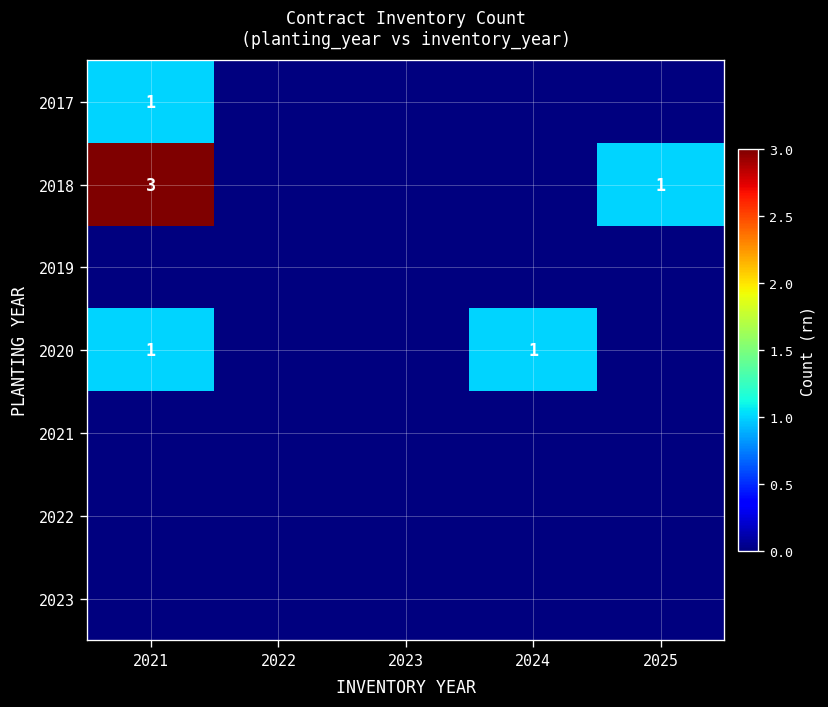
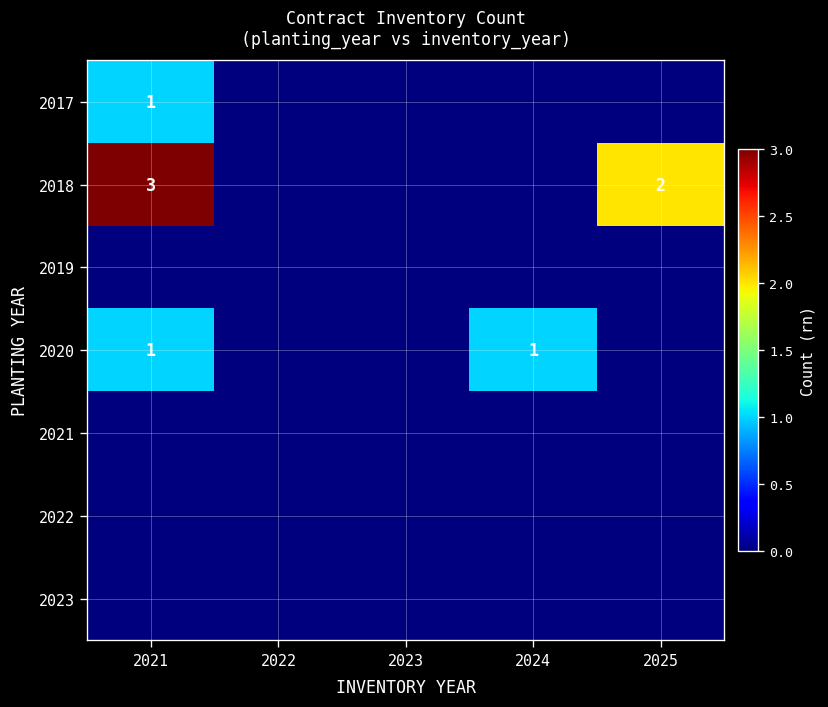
2018, 2025: 1 -> 2
